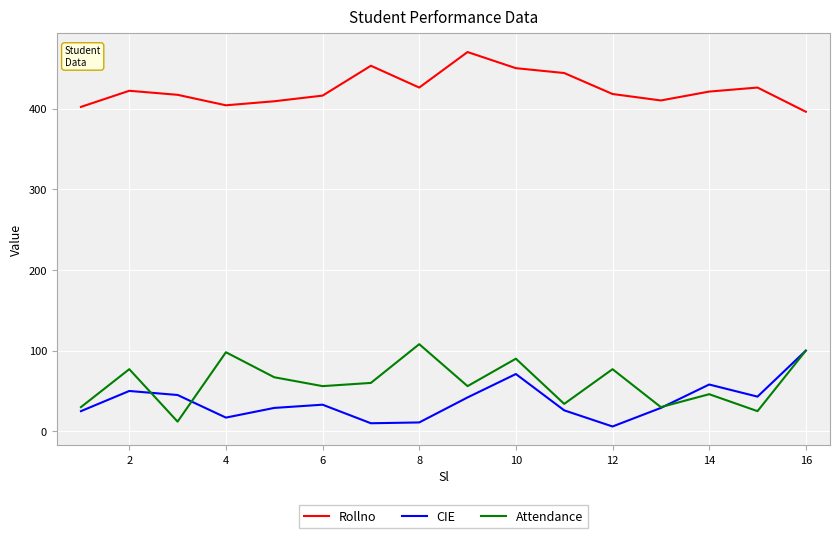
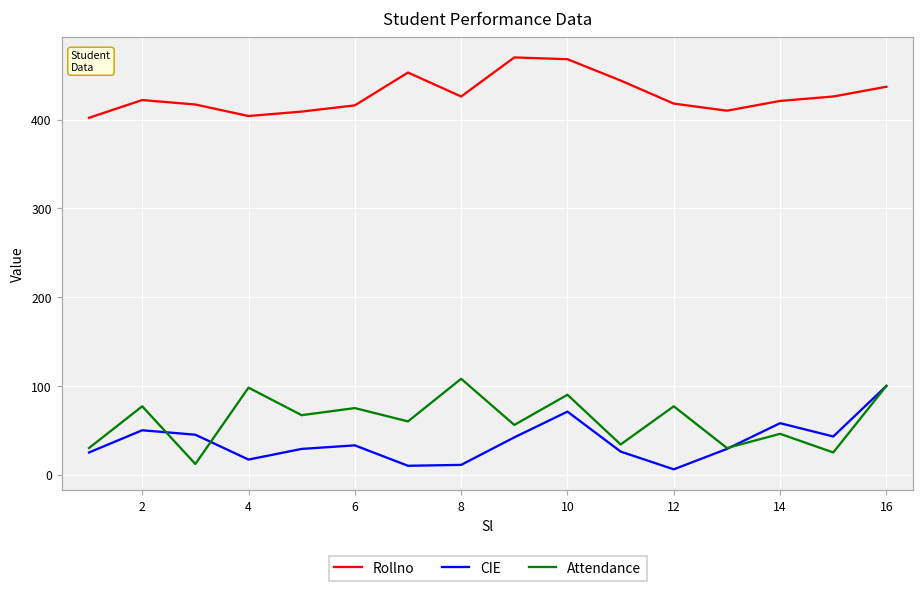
Attendance, 6: 60 -> 80
Rollno, 10: 450 -> 470
Rollno, 16: 400 -> 440
